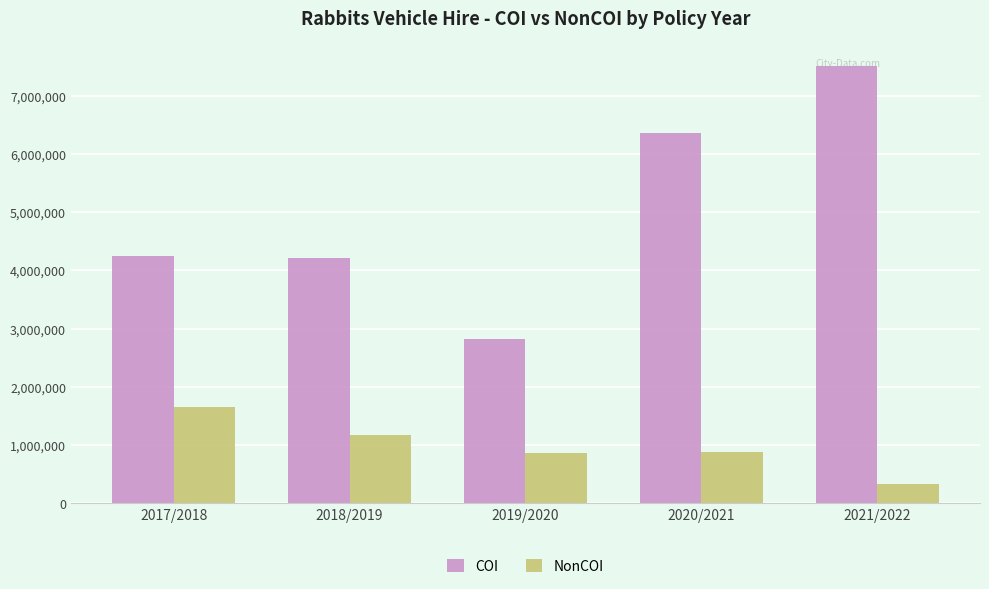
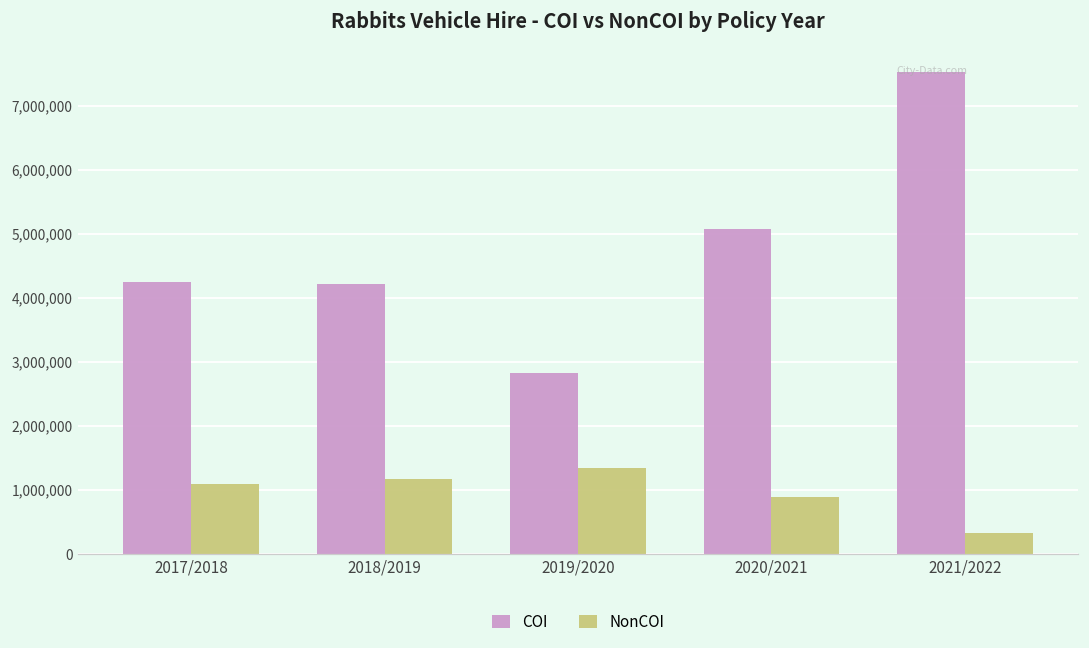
NonCOI, 2017/2018: 1,600,000 -> 1,100,000
NonCOI, 2019/2020: 900,000 -> 1,300,000
COI, 2020/2021: 6,400,000 -> 5,100,000
